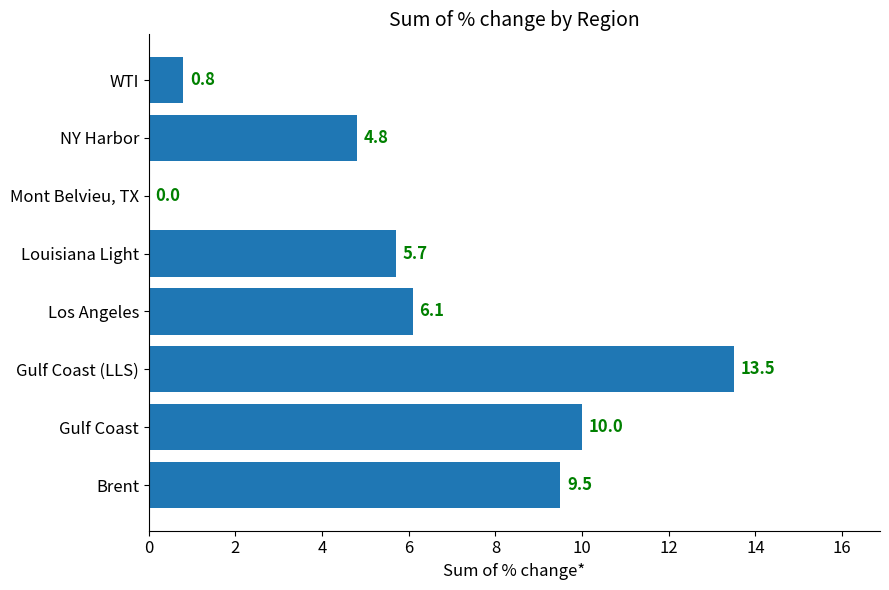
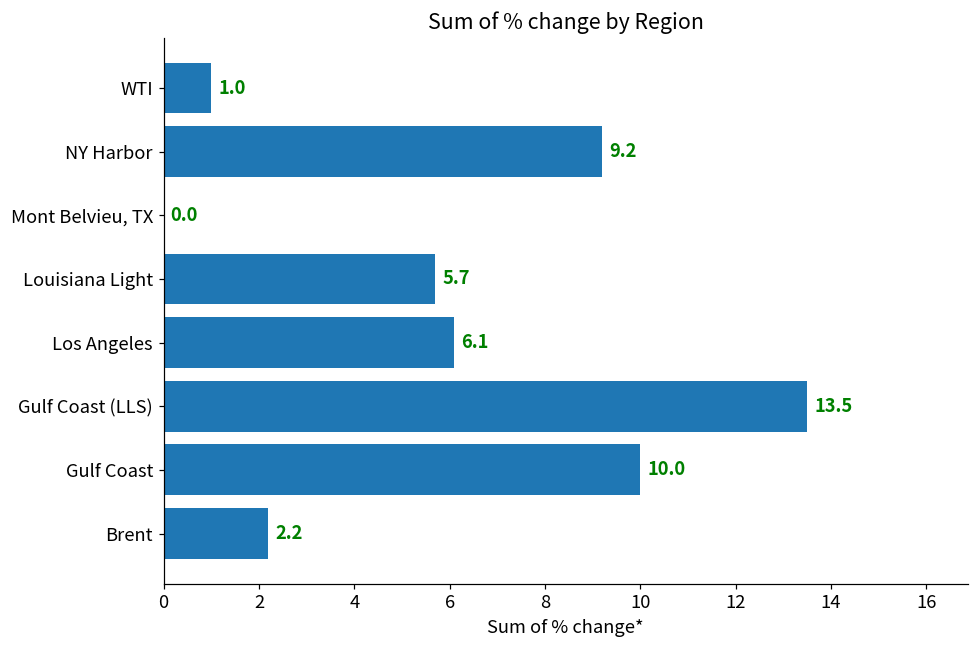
WTI: 0.8 -> 1.0
NY Harbor: 4.8 -> 9.2
Brent: 9.5 -> 2.2
